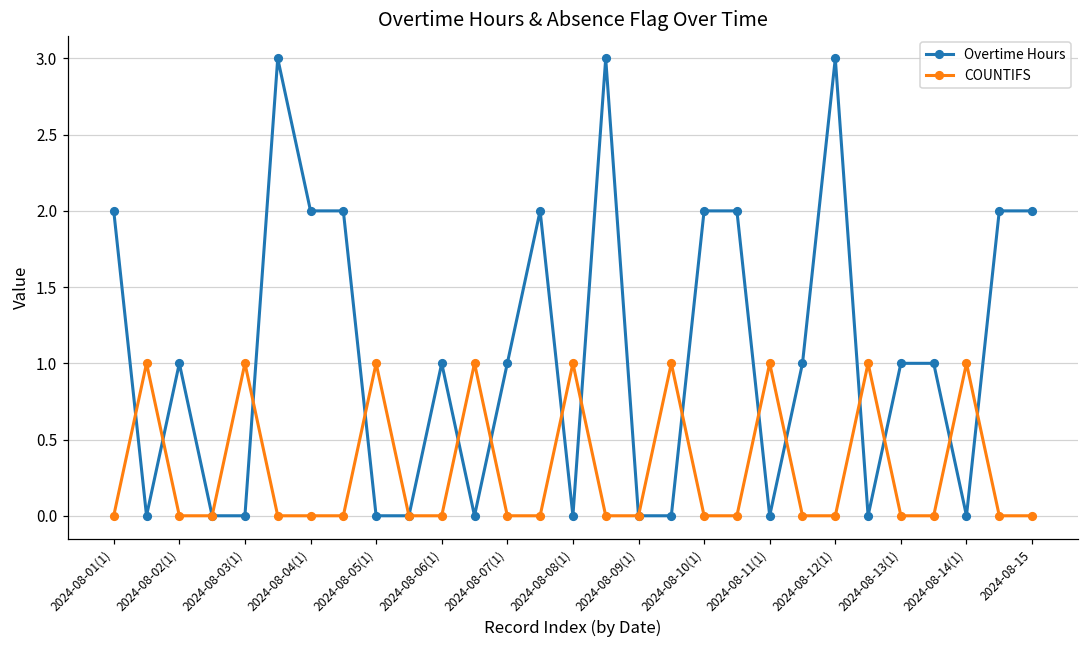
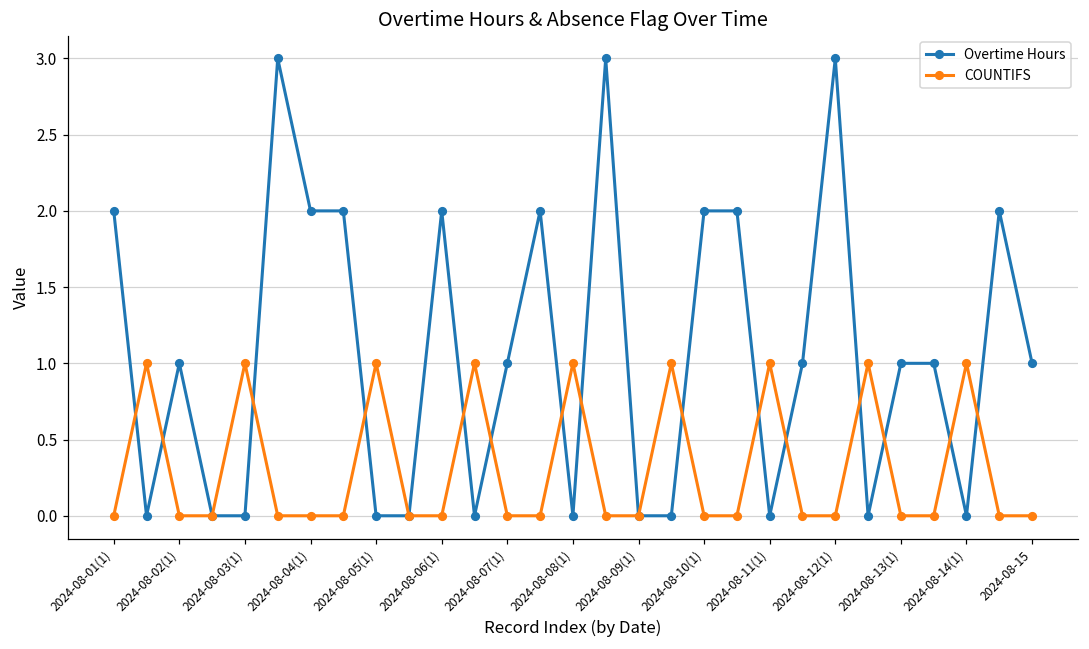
Overtime Hours, 2024-08-06(1): 1 -> 2
Overtime Hours, 2024-08-15: 2 -> 1
